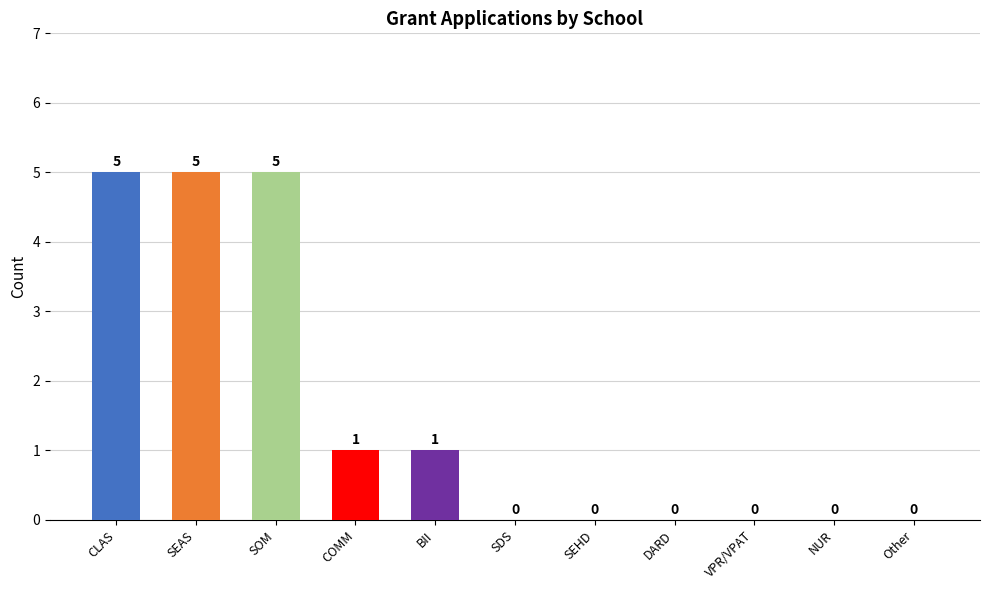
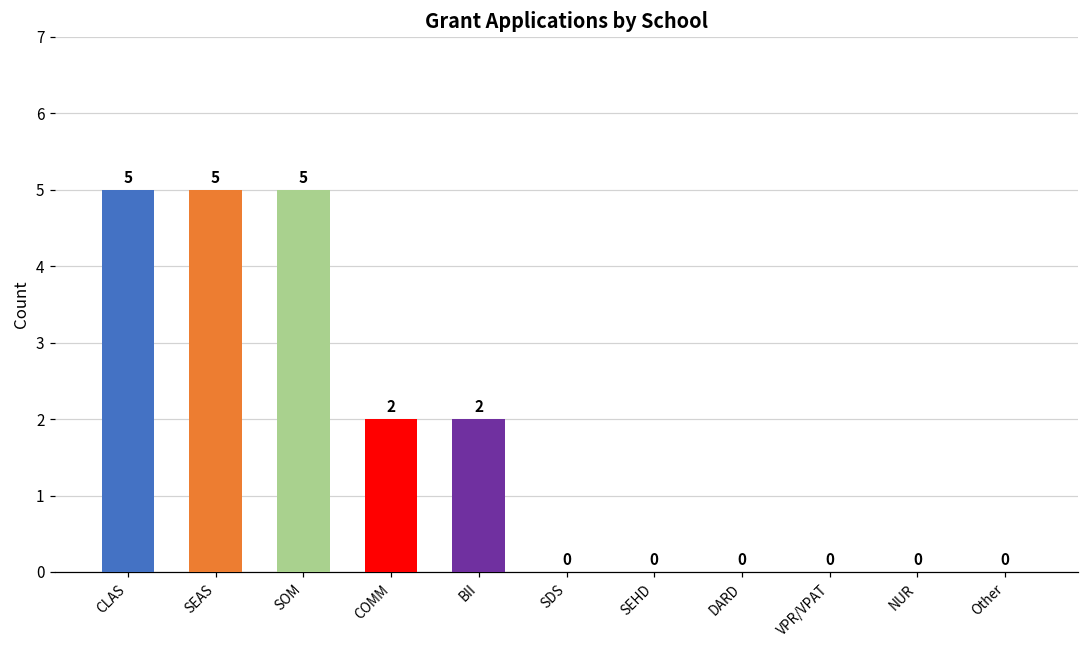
COMM: 1 -> 2
BII: 1 -> 2
